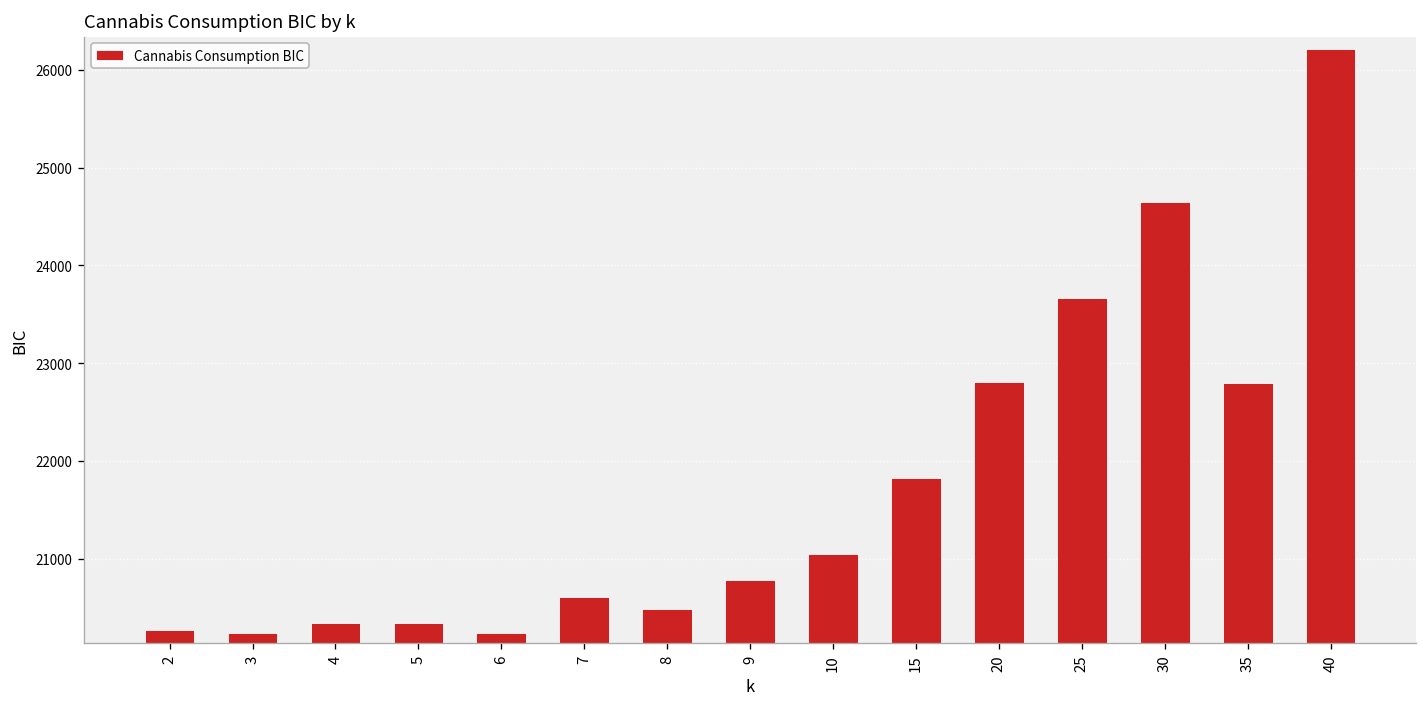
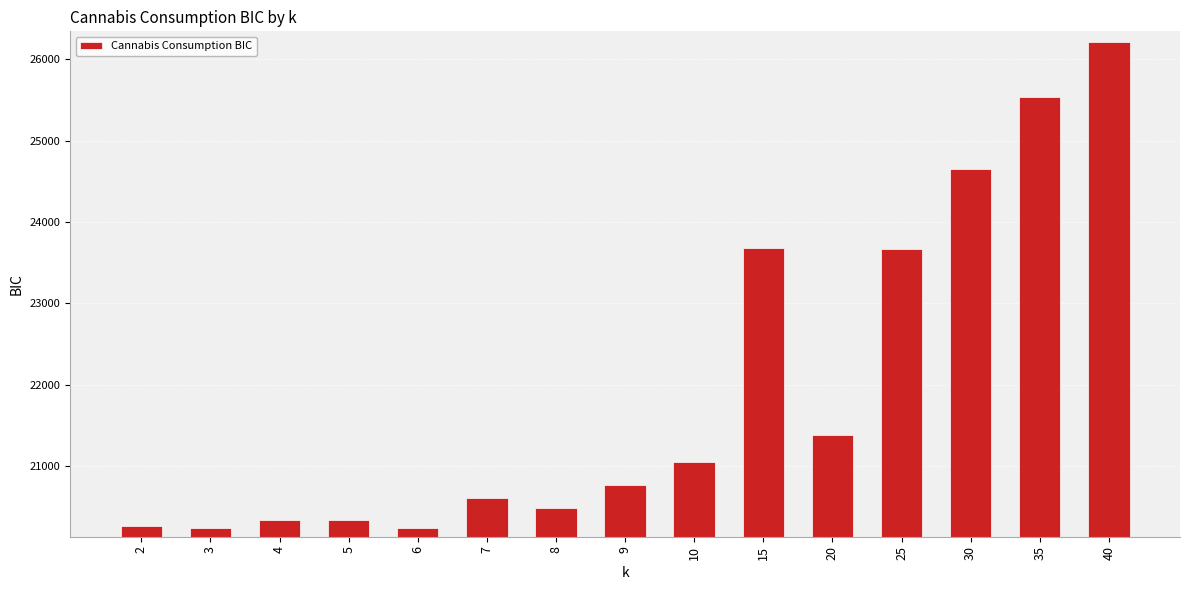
15: 21800 -> 23700
20: 22800 -> 21400
35: 22800 -> 25500
